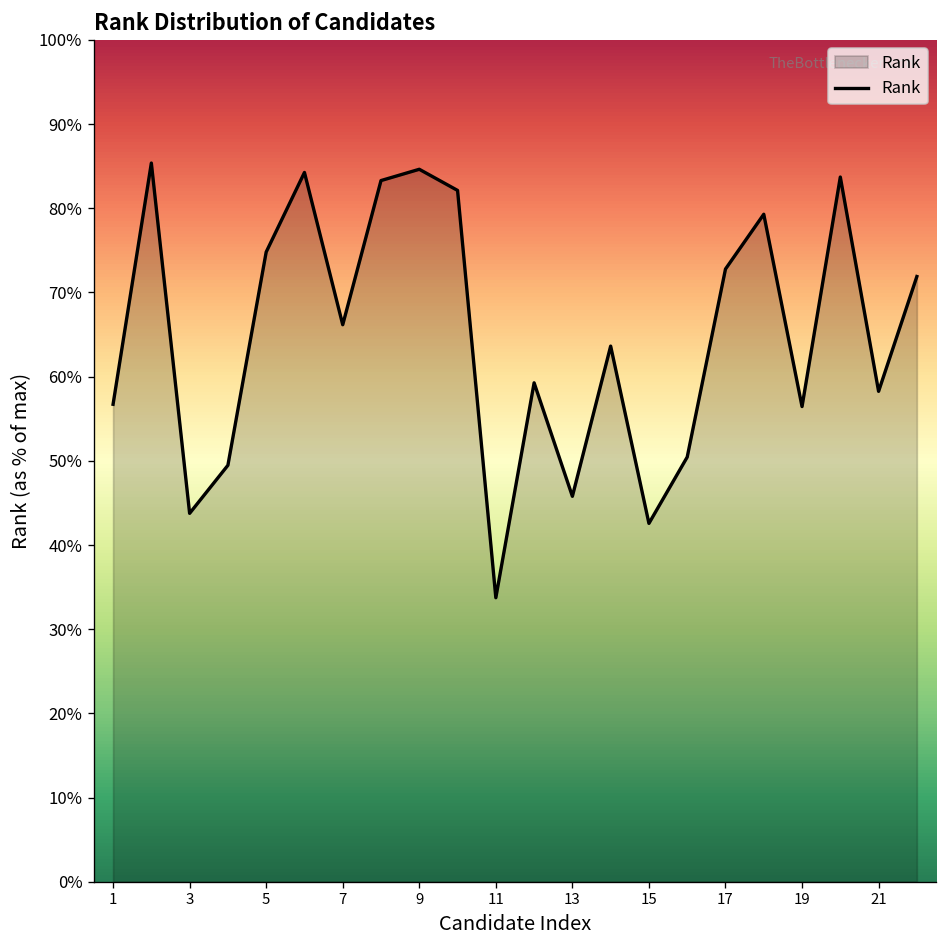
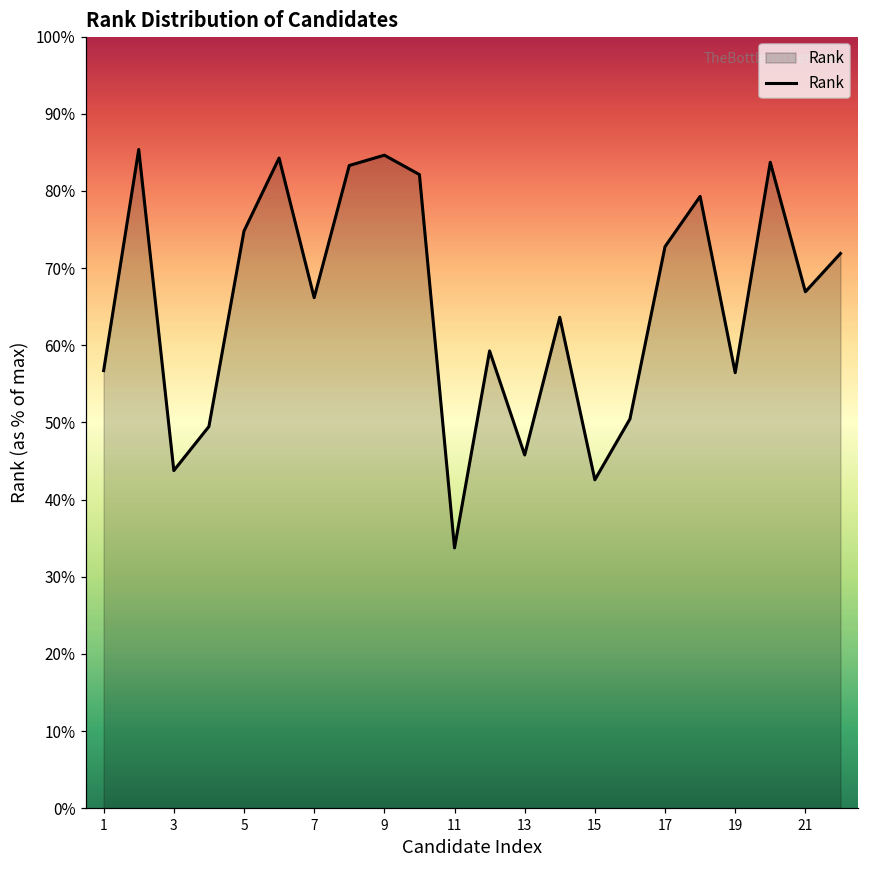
21: 58% -> 67%
